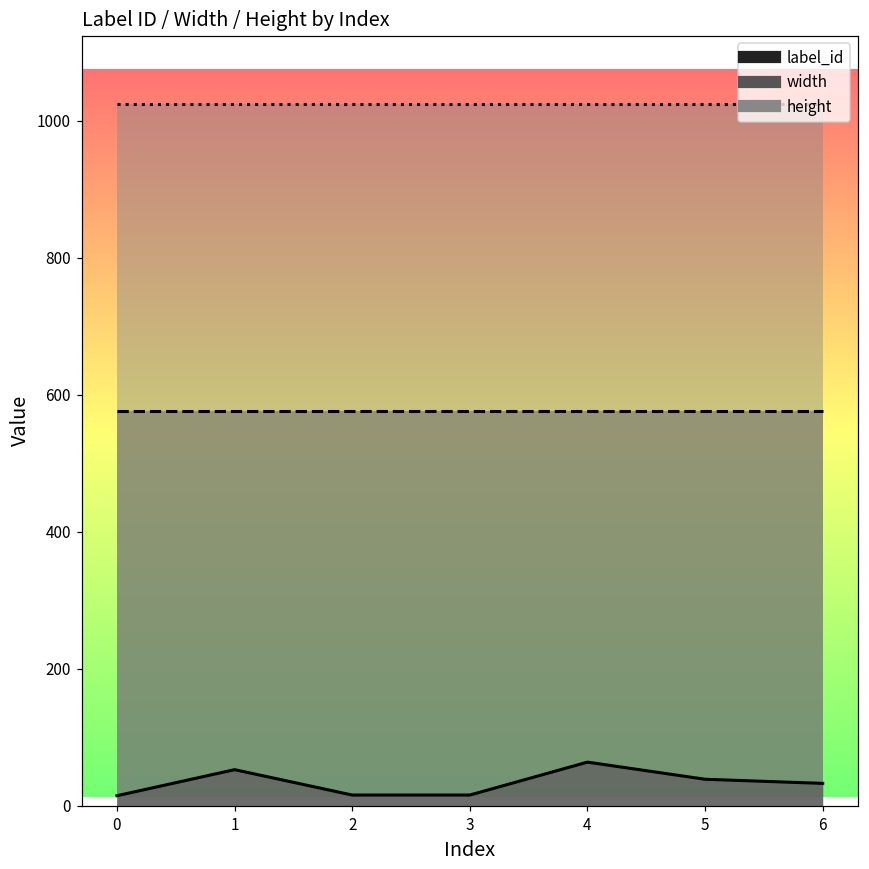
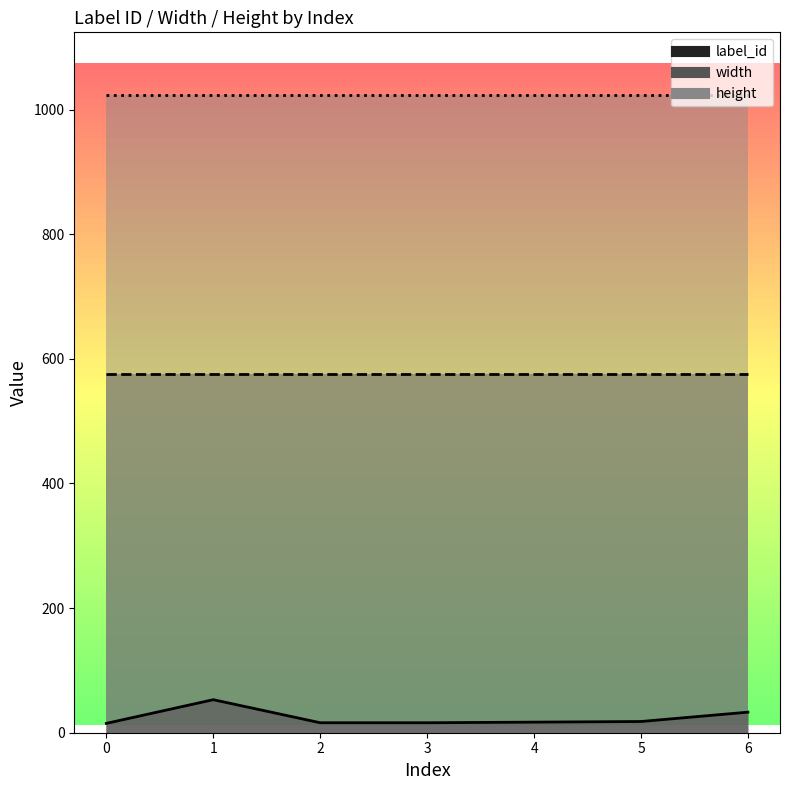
label_id, 4: 60 -> 20
label_id, 5: 40 -> 20
